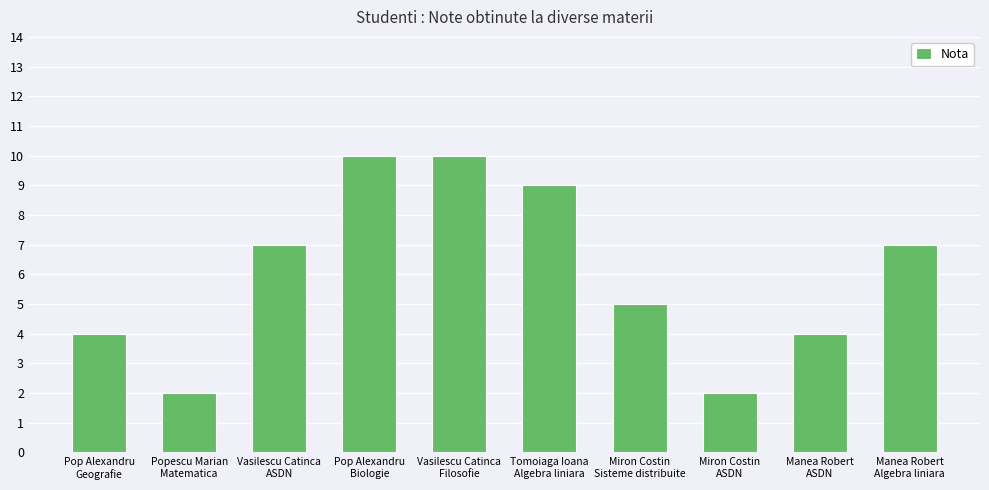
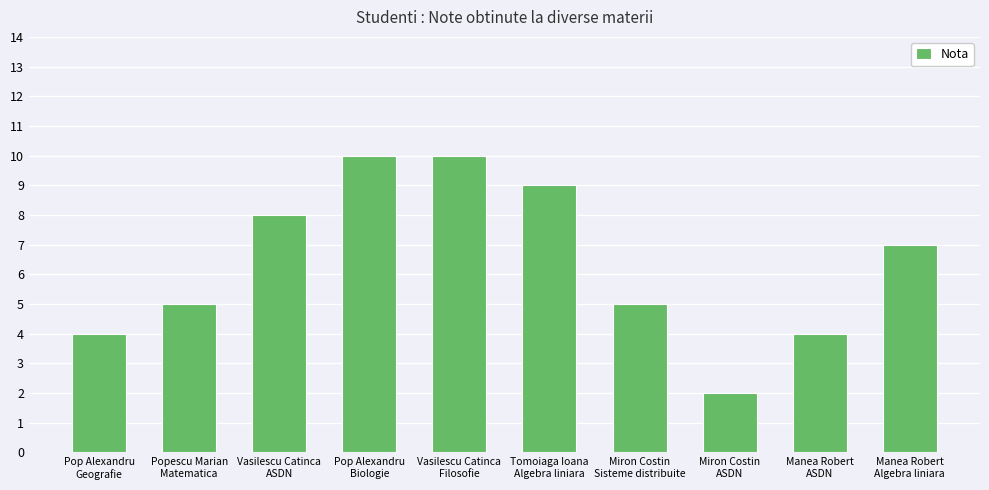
Popescu Marian Matematica: 2 -> 5
Vasilescu Catinca ASDN: 7 -> 8
